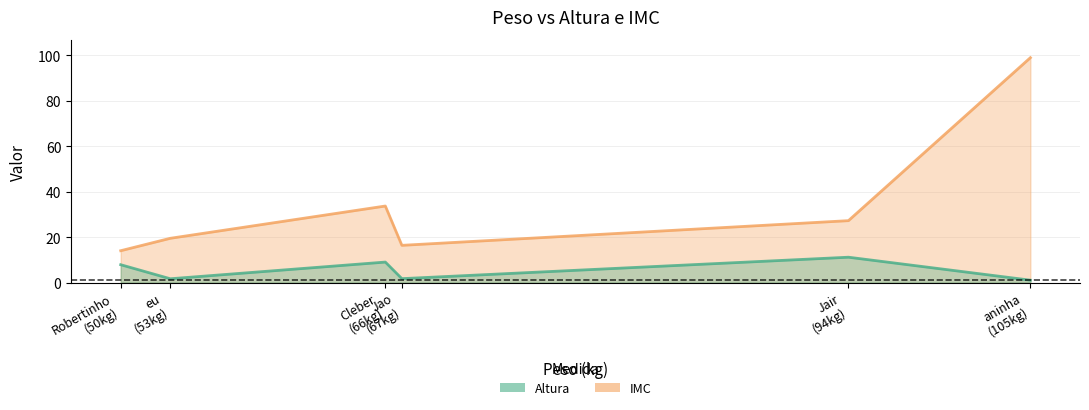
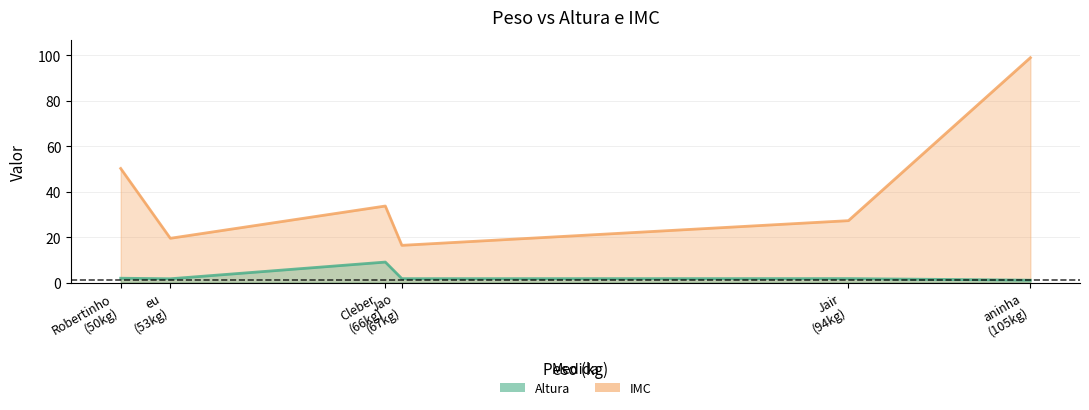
IMC, Robertinho (50kg): 14 -> 50
Altura, Robertinho (50kg): 8 -> 2
Altura, Jair (94kg): 11 -> 2
